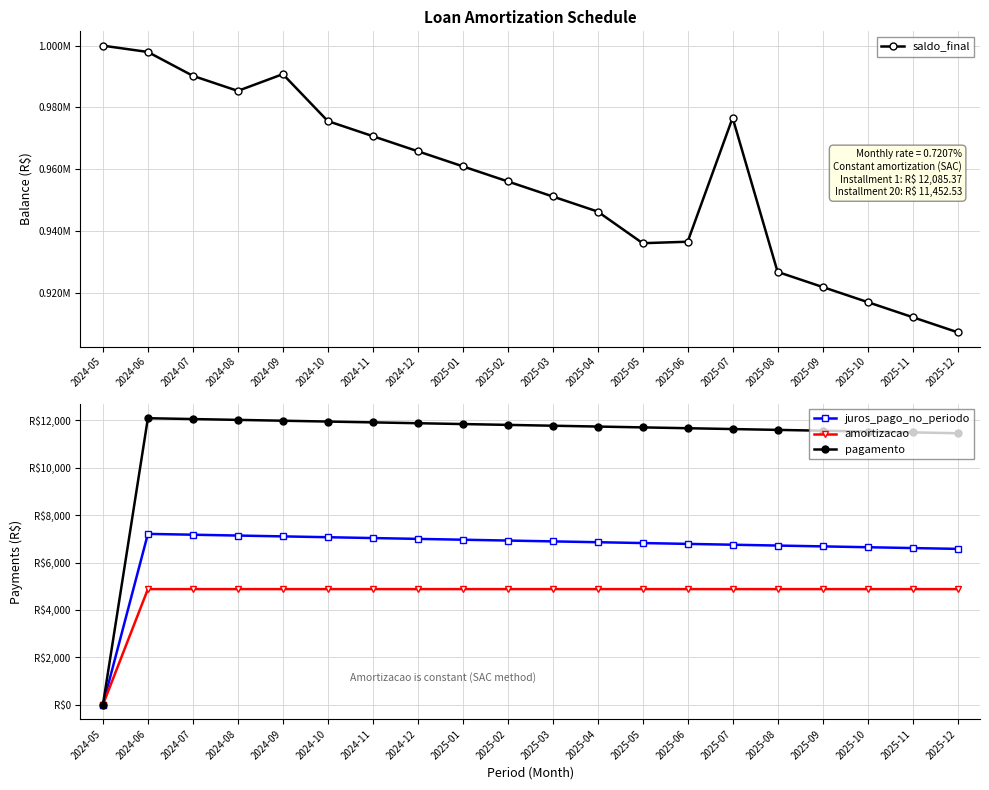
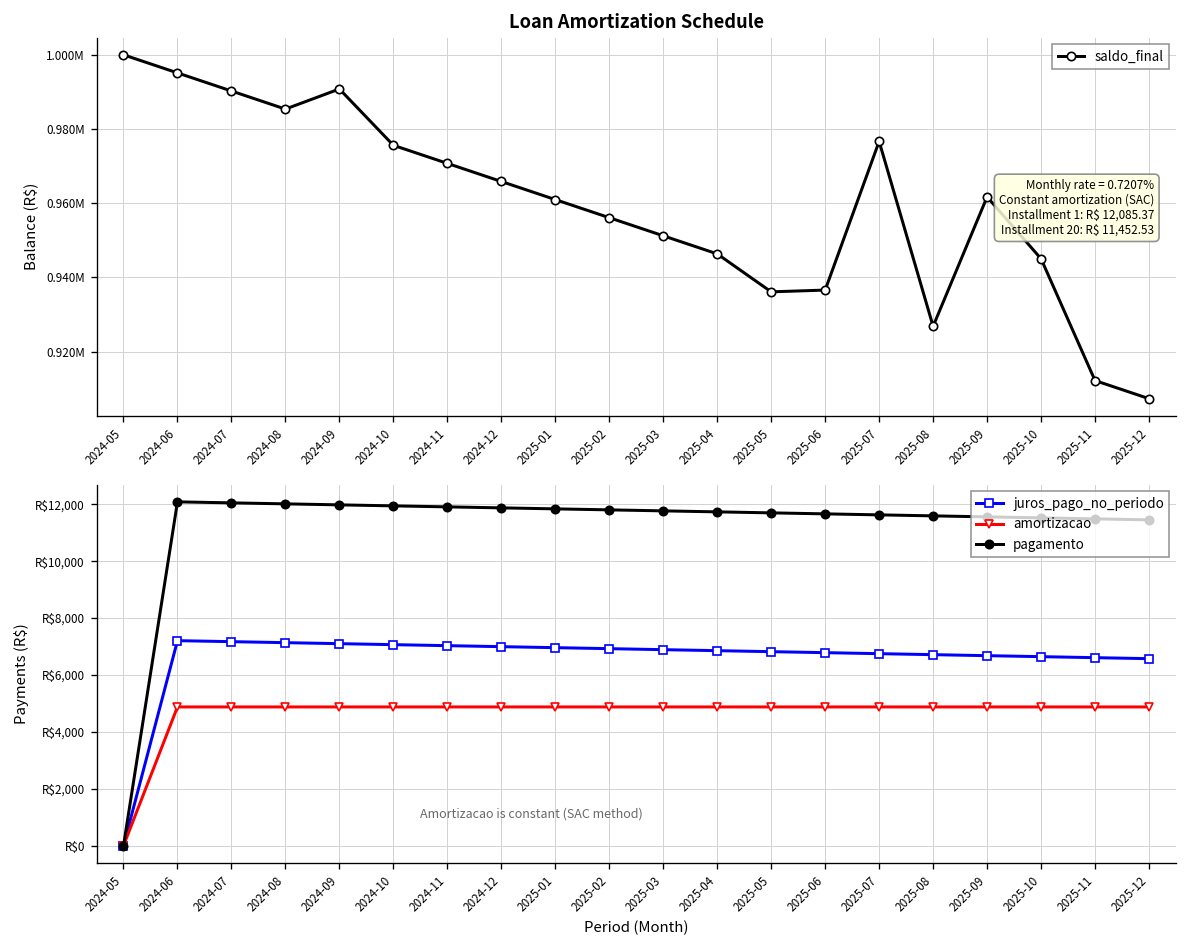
Loan Amortization Schedule, 2024-06: 998000 -> 995000
Loan Amortization Schedule, 2025-09: 922000 -> 962000
Loan Amortization Schedule, 2025-10: 917000 -> 945000
